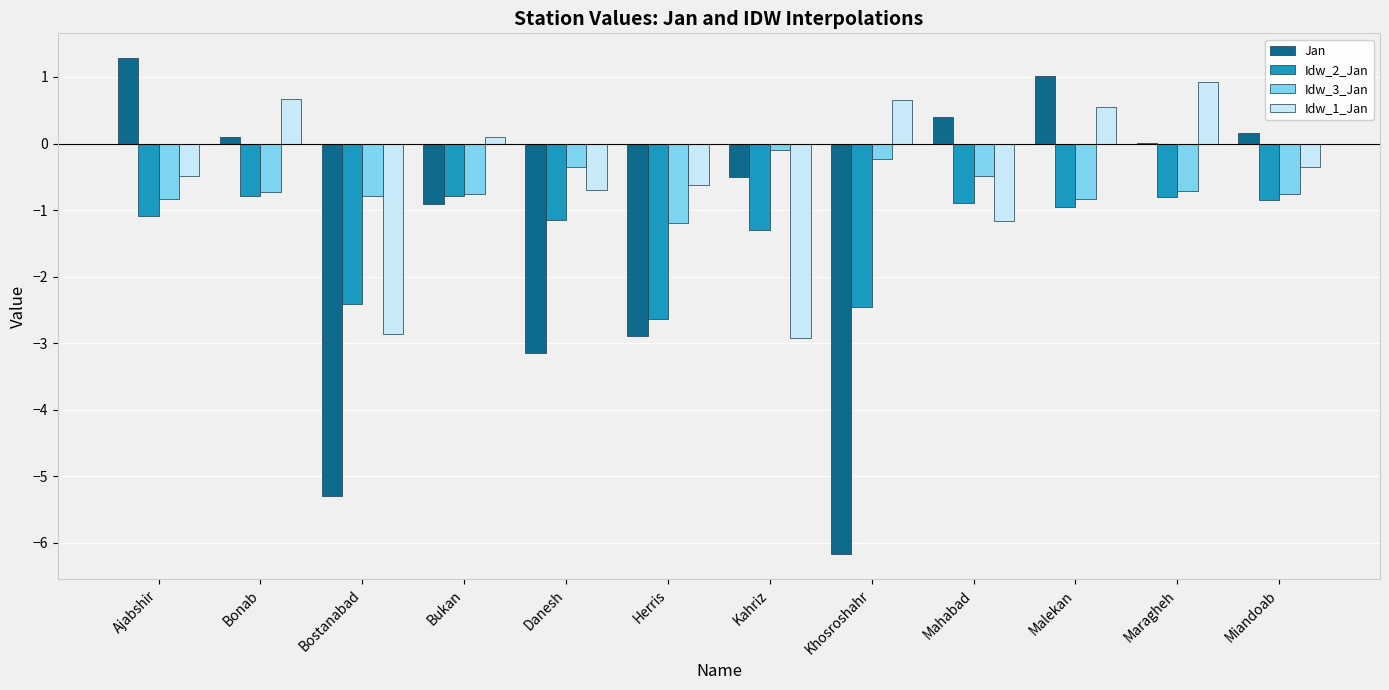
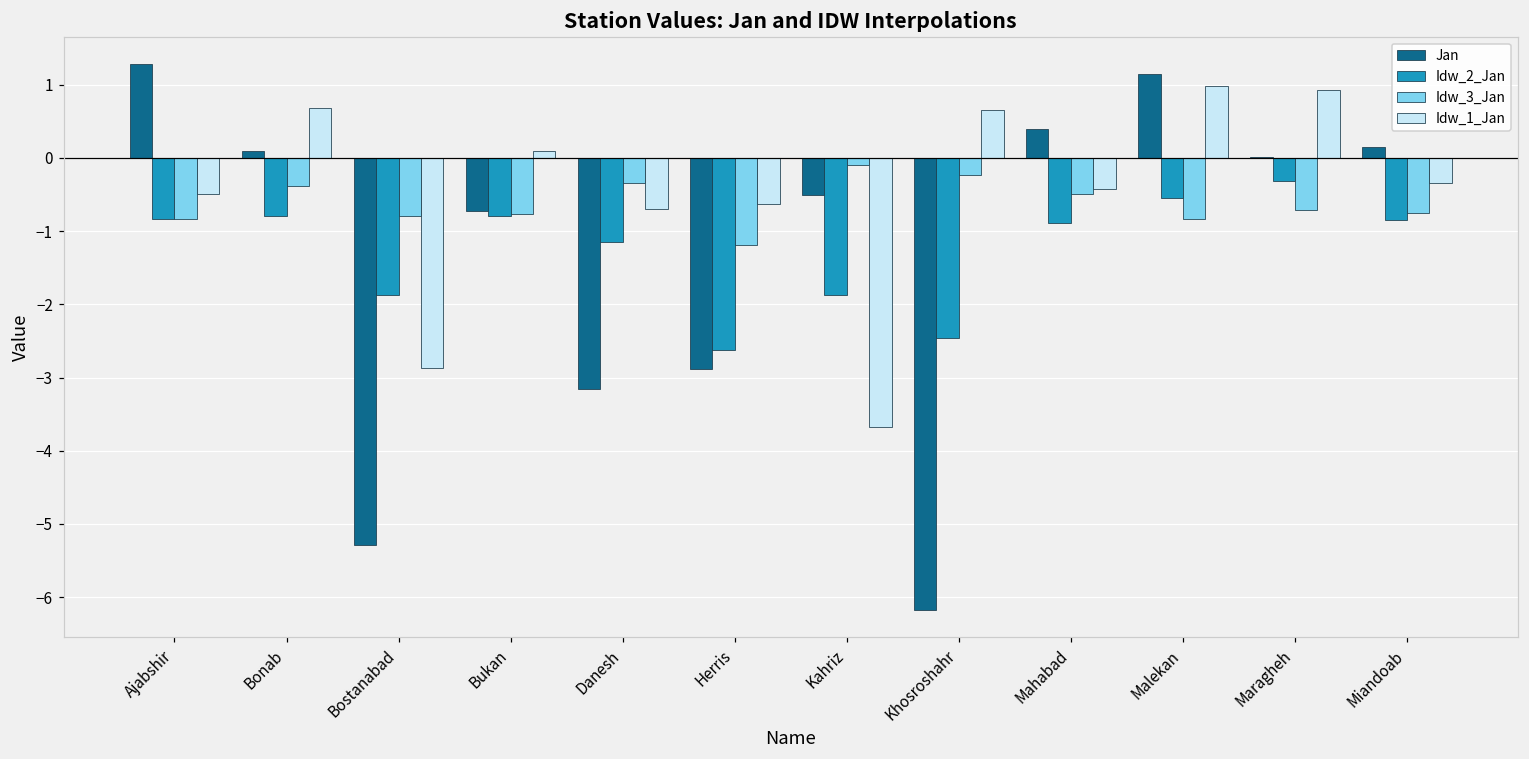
Idw_2_Jan, Ajabshir: -1.1 -> -0.8
Idw_3_Jan, Bonab: -0.7 -> -0.4
Idw_2_Jan, Bostanabad: -2.4 -> -1.9
Jan, Bukan: -0.9 -> -0.7
Idw_2_Jan, Kahriz: -1.3 -> -1.9
Idw_1_Jan, Kahriz: -2.9 -> -3.7
Idw_1_Jan, Mahabad: -1.2 -> -0.4
Jan, Malekan: 1.0 -> 1.1
Idw_2_Jan, Malekan: -1.0 -> -0.6
Idw_1_Jan, Malekan: 0.5 -> 1.0
Idw_2_Jan, Maragheh: -0.8 -> -0.3
